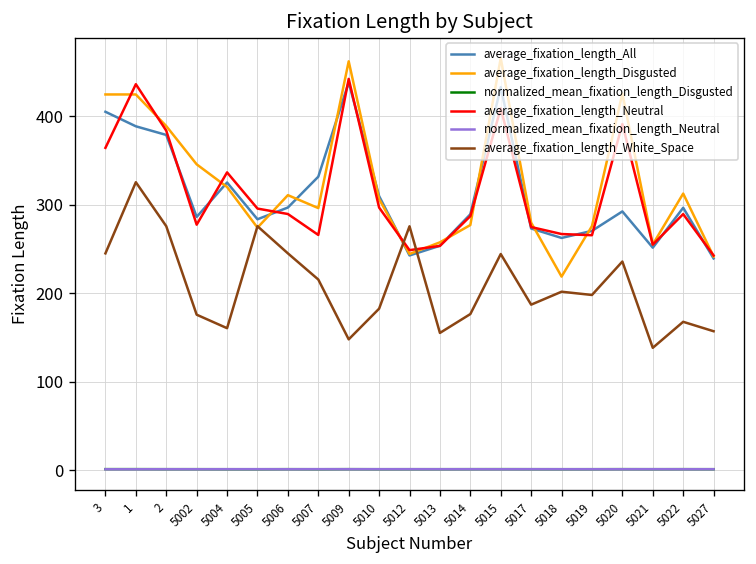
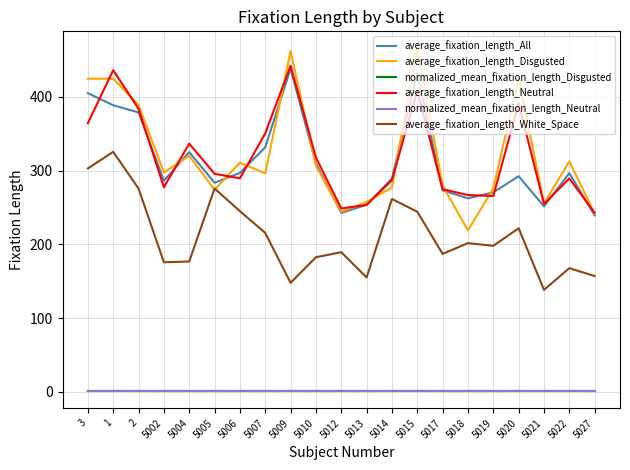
average_fixation_length_White_Space, 3: 250 -> 300
average_fixation_length_Disgusted, 5002: 350 -> 300
average_fixation_length_White_Space, 5004: 160 -> 180
average_fixation_length_Neutral, 5007: 270 -> 350
average_fixation_length_Neutral, 5010: 300 -> 320
average_fixation_length_White_Space, 5012: 280 -> 190
average_fixation_length_White_Space, 5014: 180 -> 260
average_fixation_length_White_Space, 5020: 240 -> 220
